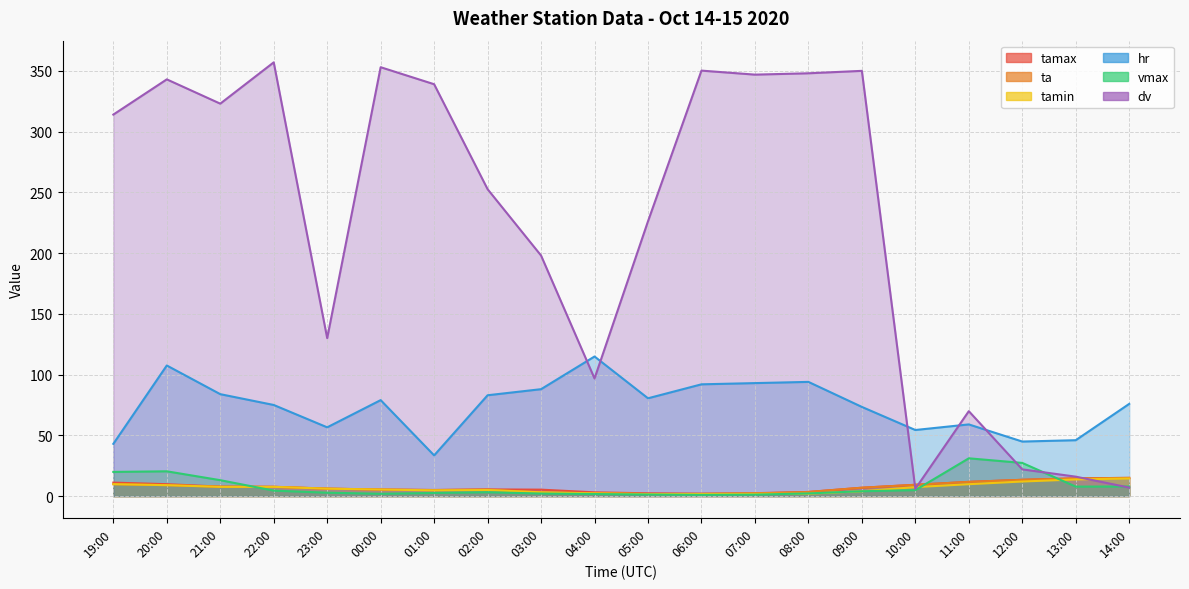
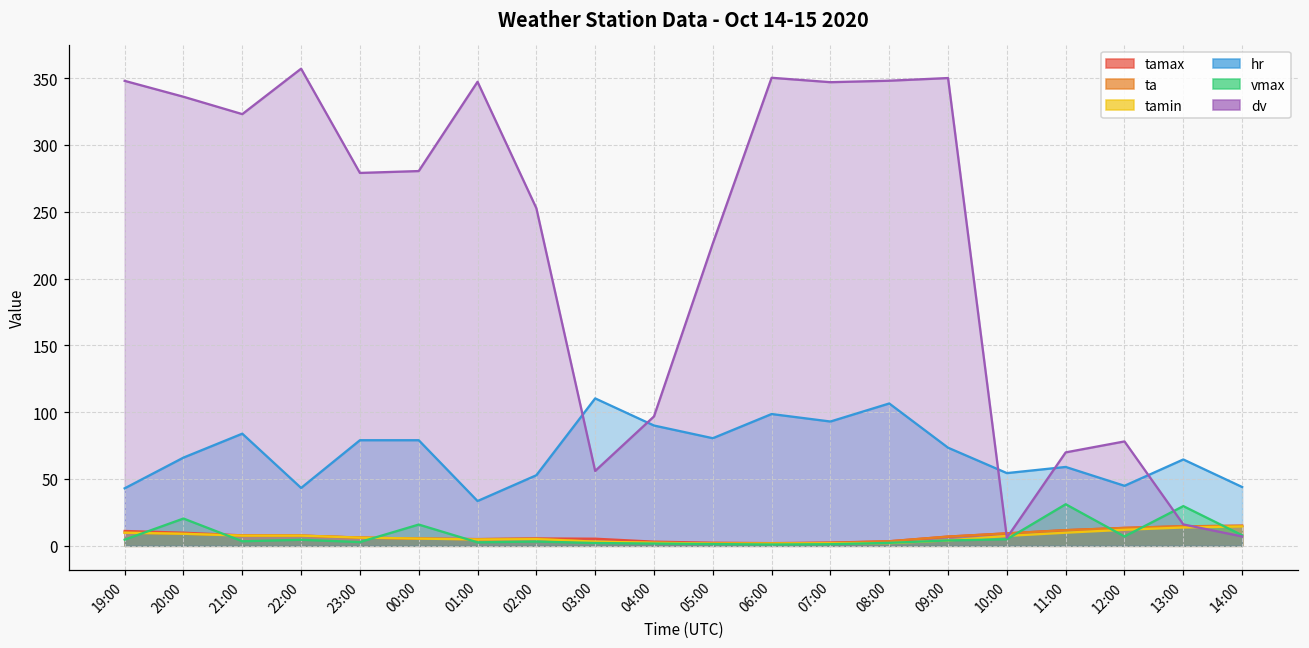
vmax, 19:00: 20 -> 5
dv, 19:00: 314 -> 348
hr, 20:00: 108 -> 66
dv, 20:00: 343 -> 336
vmax, 21:00: 13 -> 3
hr, 22:00: 75 -> 43
hr, 23:00: 57 -> 79
dv, 23:00: 130 -> 279
vmax, 00:00: 2 -> 16
dv, 00:00: 353 -> 280
dv, 01:00: 339 -> 347
hr, 02:00: 83 -> 53
hr, 03:00: 88 -> 110
dv, 03:00: 198 -> 56
hr, 04:00: 115 -> 90
hr, 06:00: 92 -> 99
hr, 08:00: 94 -> 107
vmax, 12:00: 27 -> 7
dv, 12:00: 22 -> 78
hr, 13:00: 46 -> 65
vmax, 13:00: 8 -> 30
hr, 14:00: 76 -> 44
